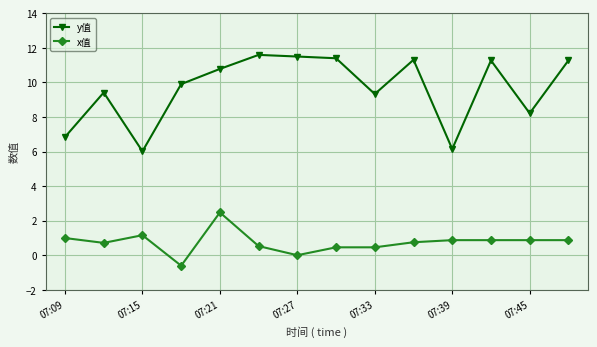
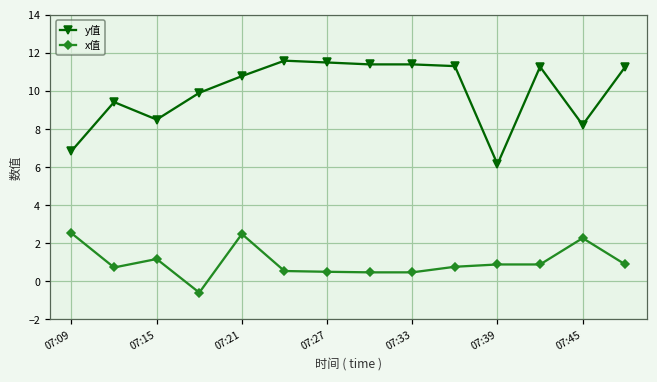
x值, 07:09: 1.0 -> 2.5
y值, 07:15: 6.0 -> 8.5
x值, 07:27: 0.0 -> 0.5
y值, 07:33: 9.3 -> 11.4
x值, 07:45: 0.9 -> 2.3
